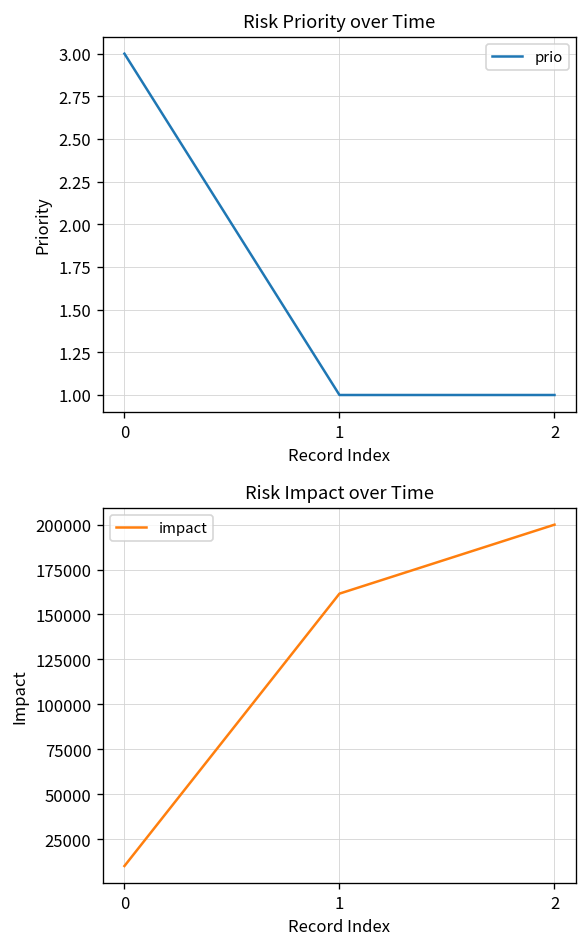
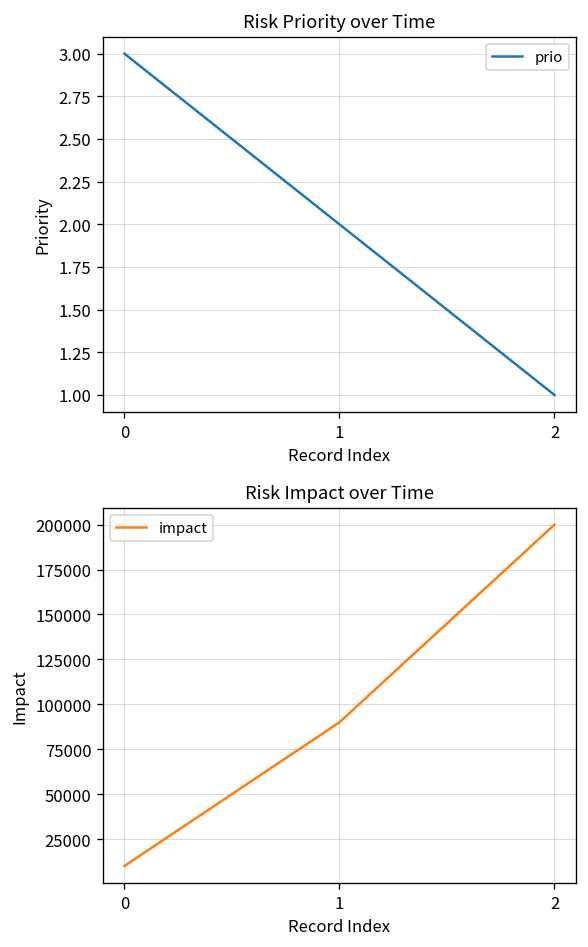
Risk Priority over Time, 1: 1 -> 2
Risk Impact over Time, 1: 162000 -> 90000
